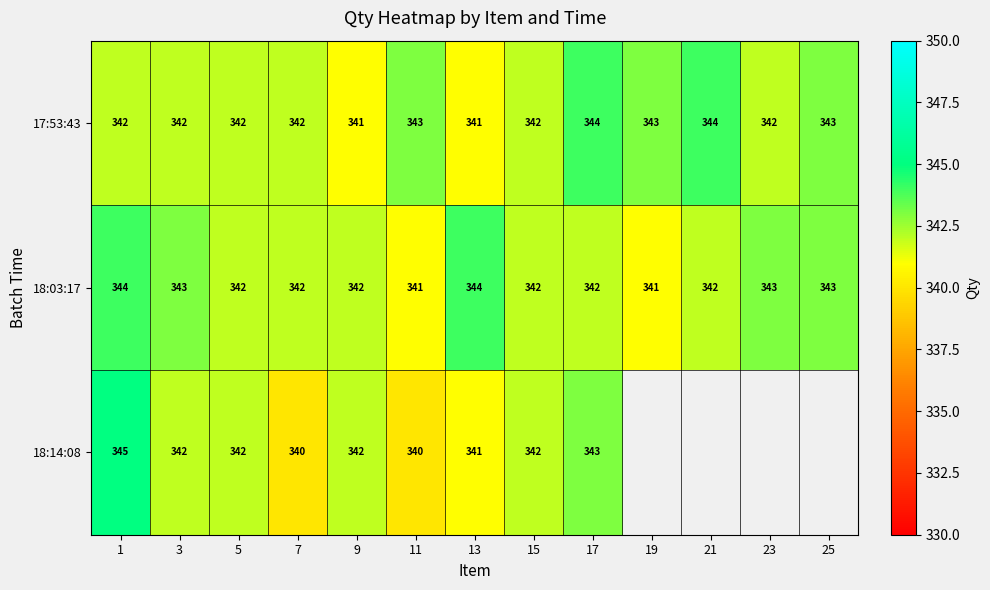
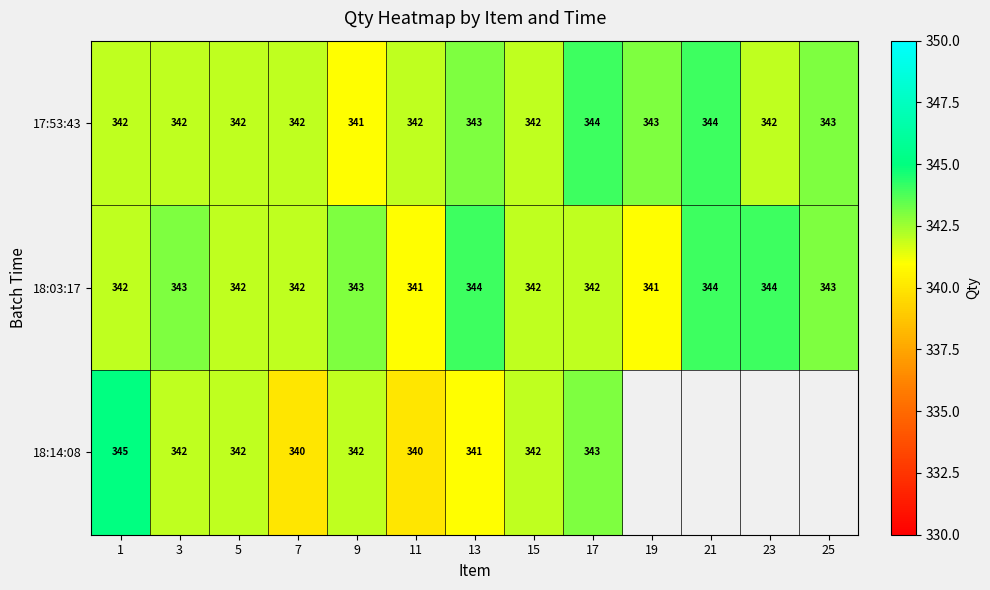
17:53:43, 11: 343 -> 342
17:53:43, 13: 341 -> 343
18:03:17, 1: 344 -> 342
18:03:17, 9: 342 -> 343
18:03:17, 21: 342 -> 344
18:03:17, 23: 343 -> 344
